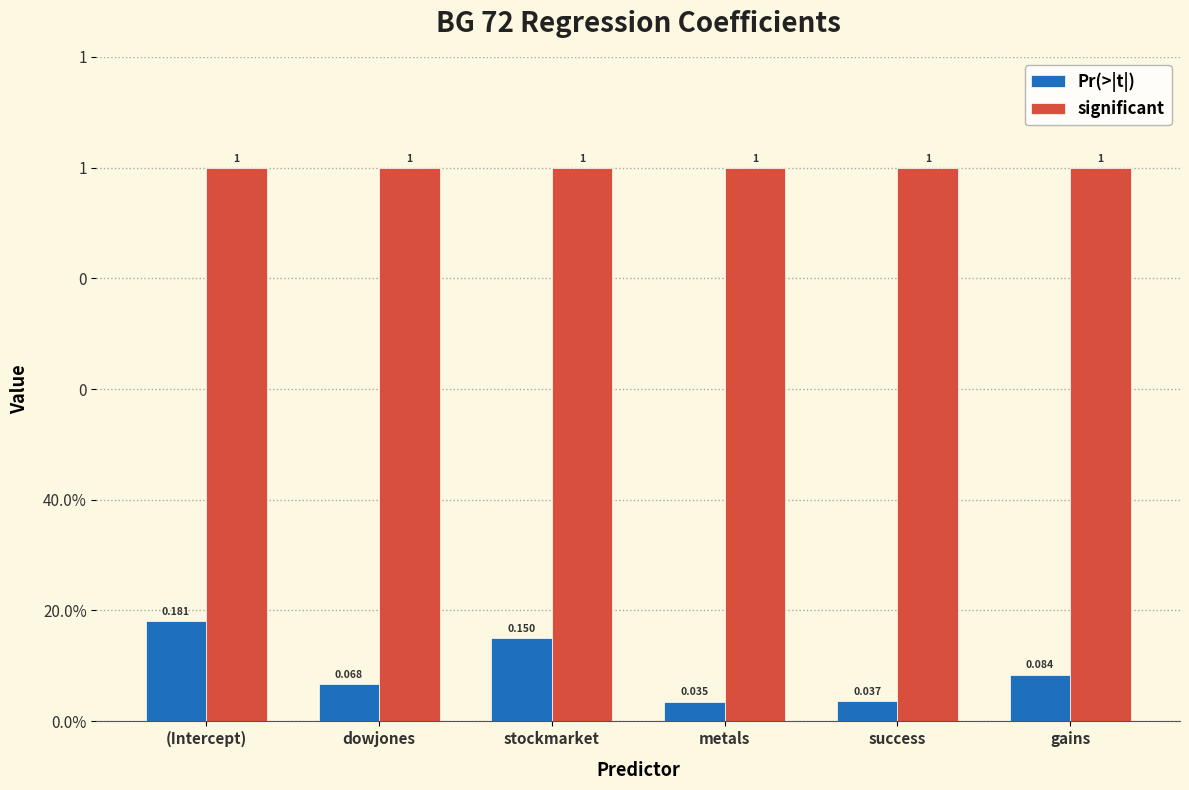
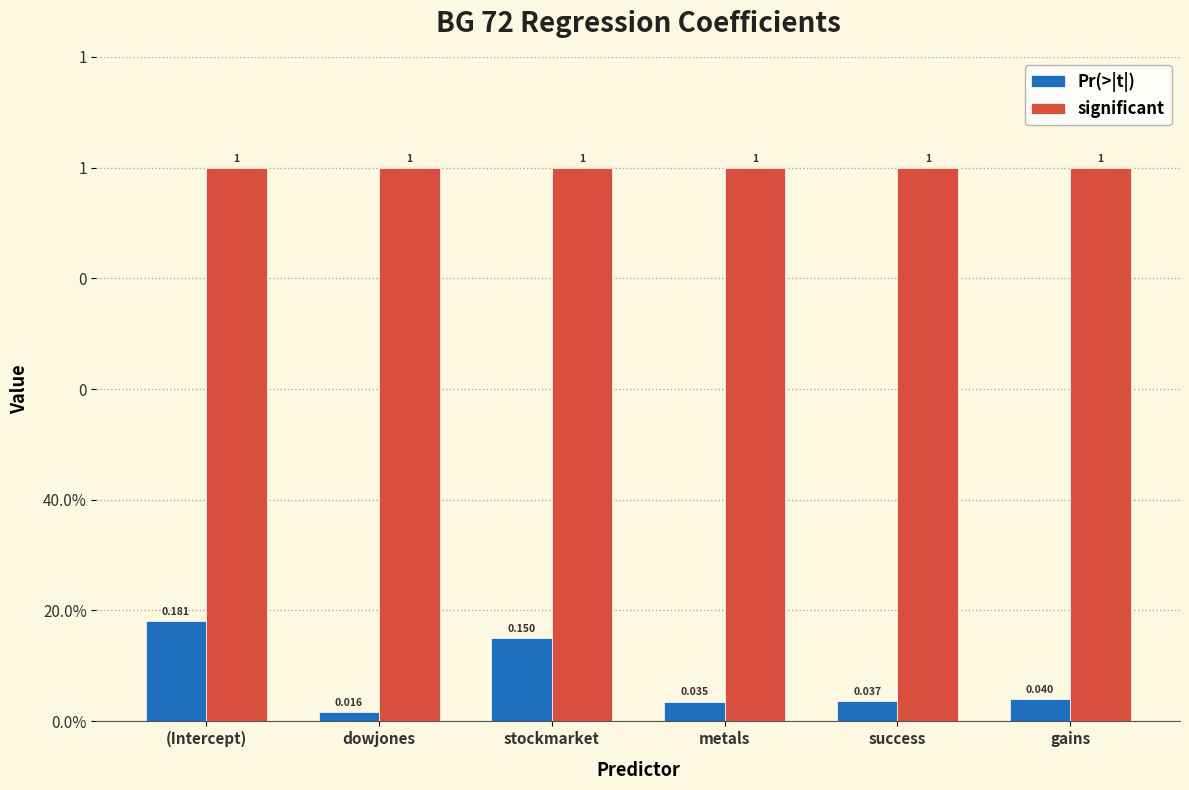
Pr(>|t|), dowjones: 0.068 -> 0.016
Pr(>|t|), gains: 0.084 -> 0.040
